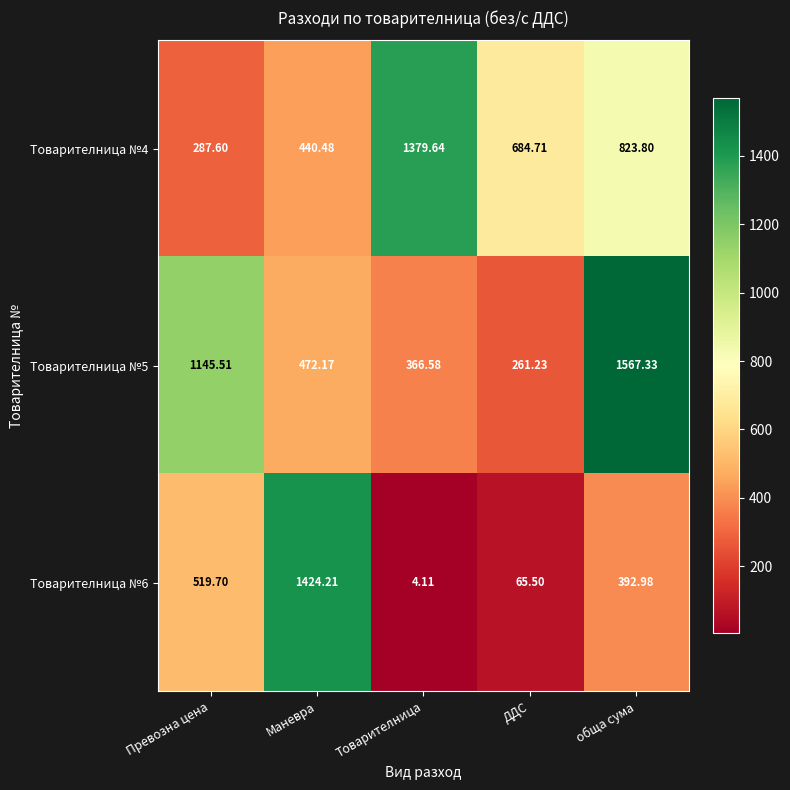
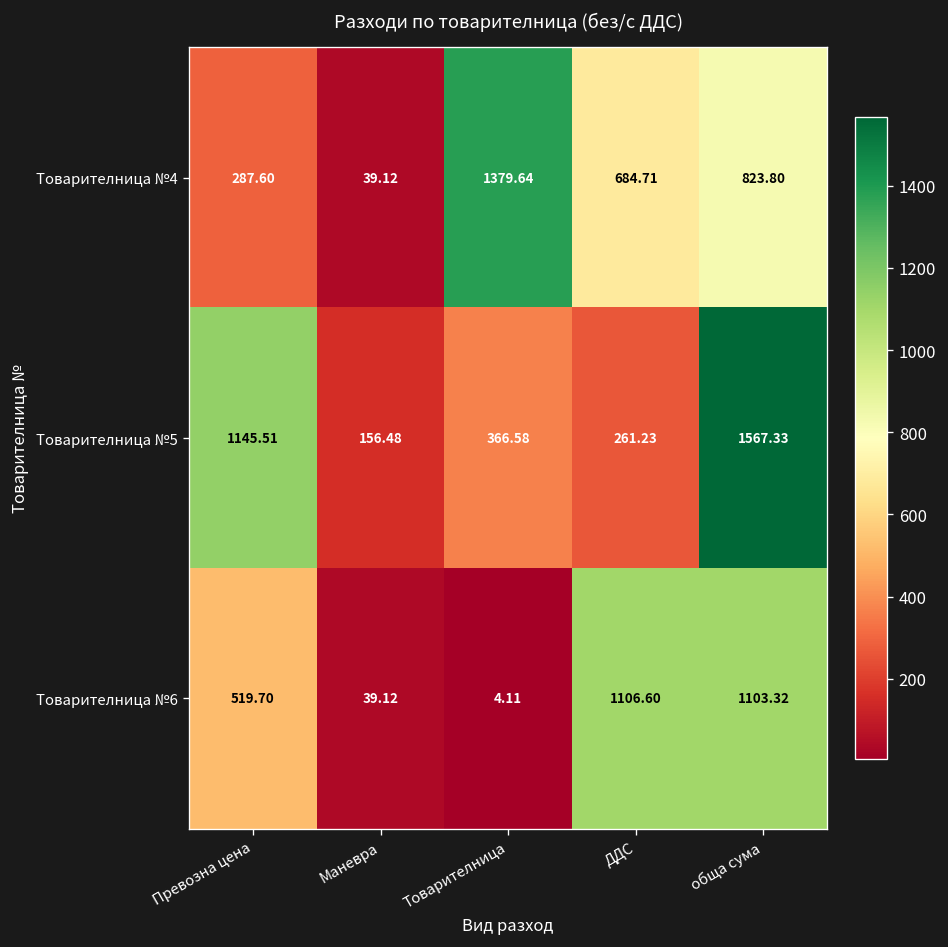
Товарителница №4, Маневра: 440.48 -> 39.12
Товарителница №5, Маневра: 472.17 -> 156.48
Товарителница №6, Маневра: 1424.21 -> 39.12
Товарителница №6, ДДС: 65.50 -> 1106.60
Товарителница №6, обща сума: 392.98 -> 1103.32
